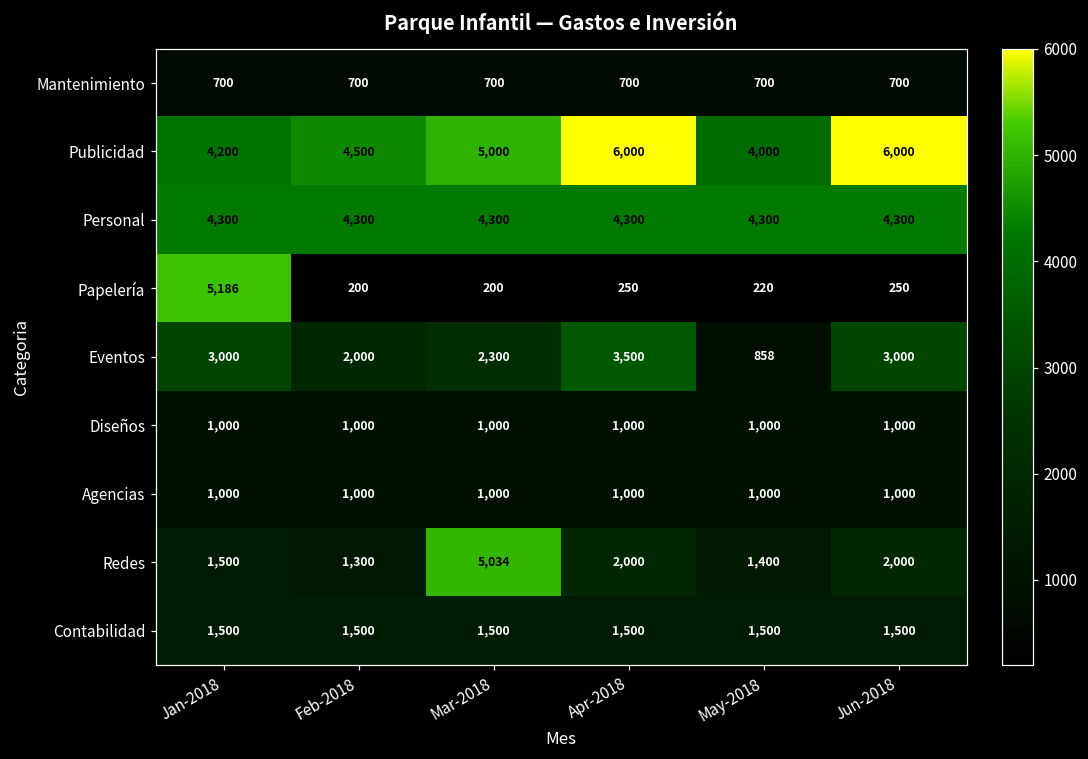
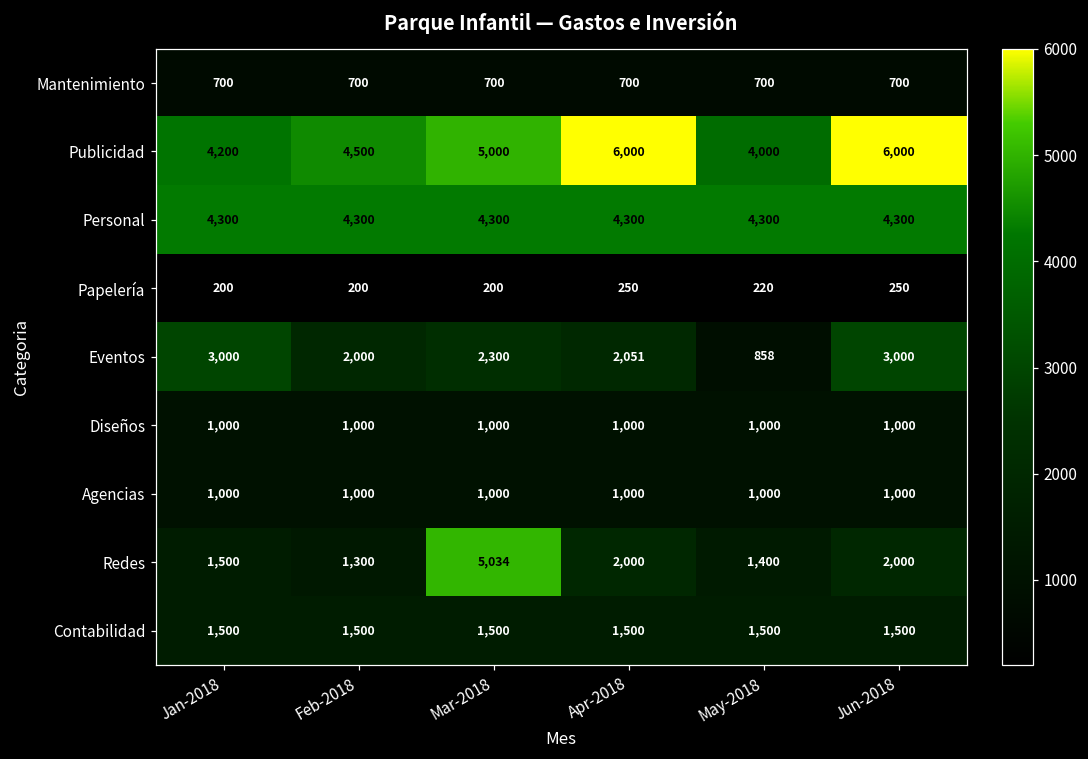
Papelería, Jan-2018: 5,186 -> 200
Eventos, Apr-2018: 3,500 -> 2,051
